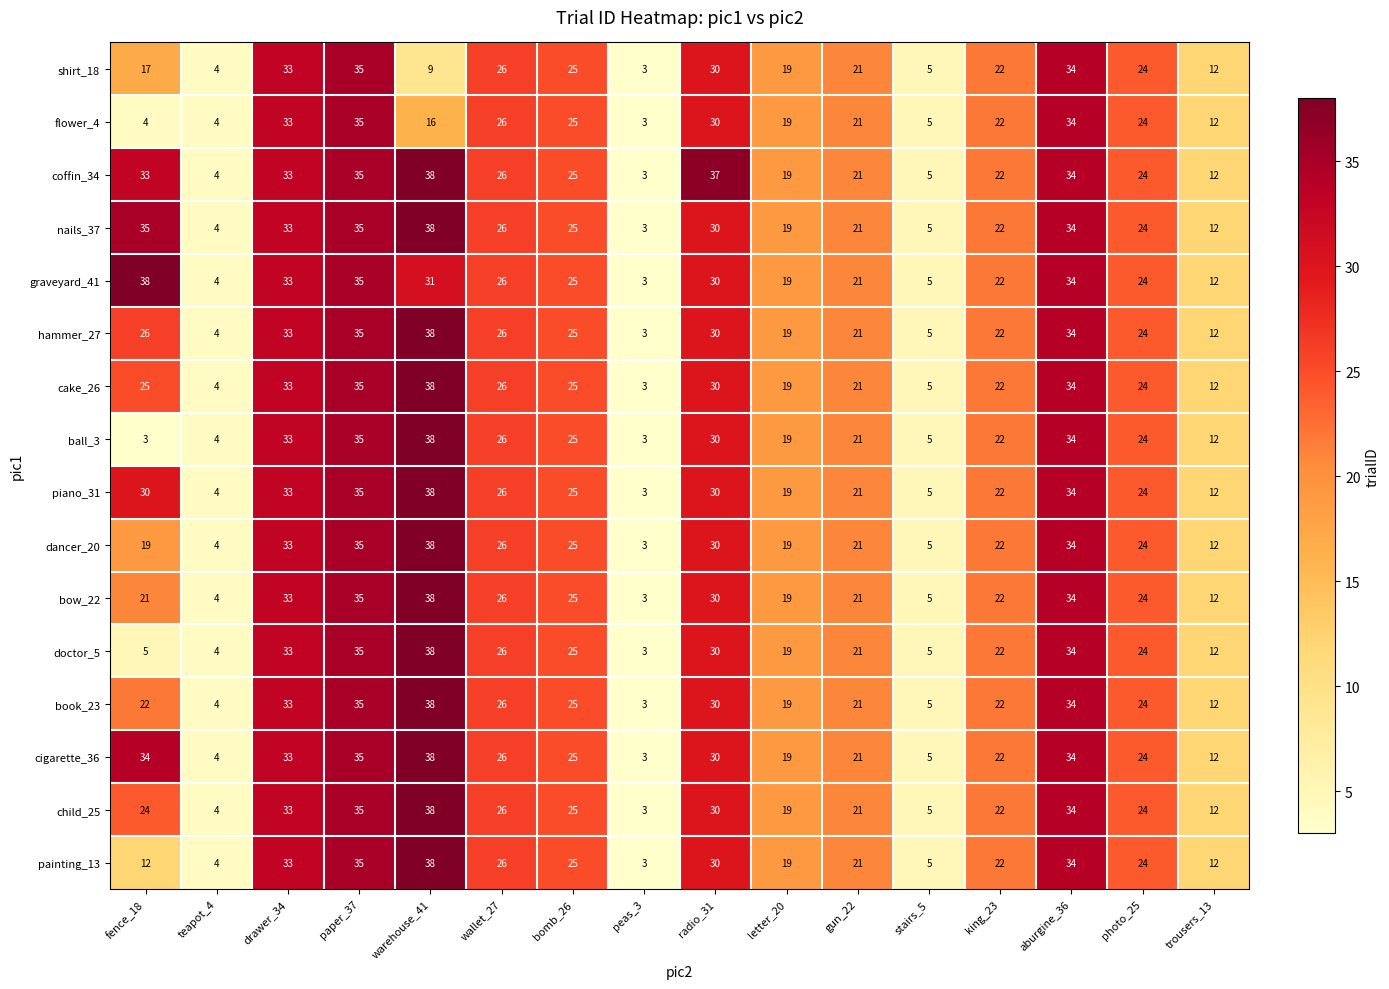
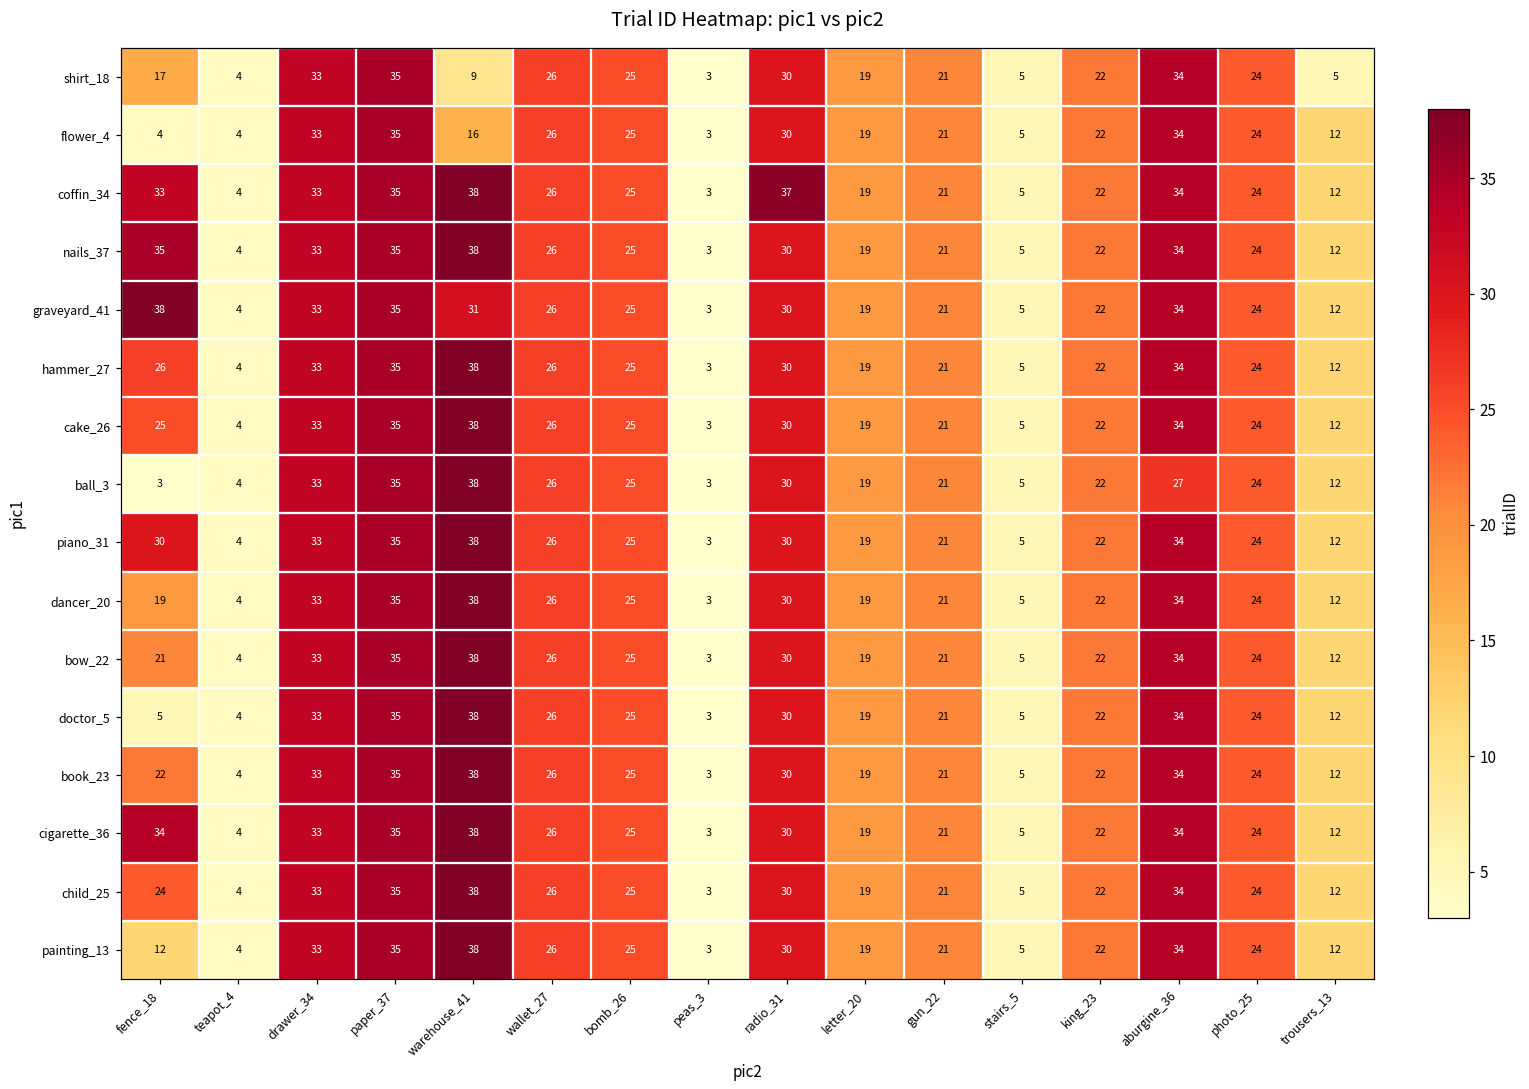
shirt_18, trousers_13: 12 -> 5
ball_3, aburgine_36: 34 -> 27
